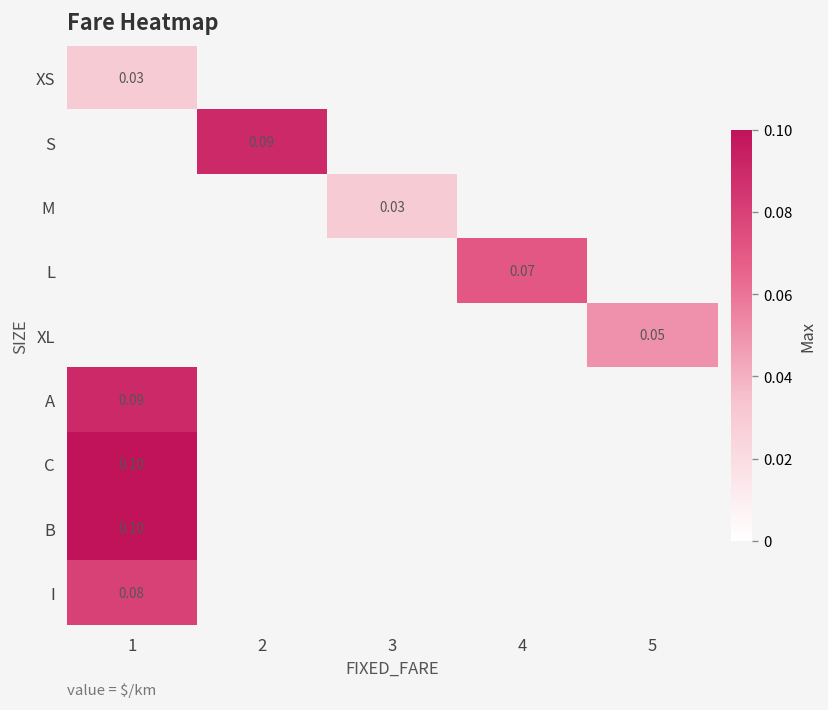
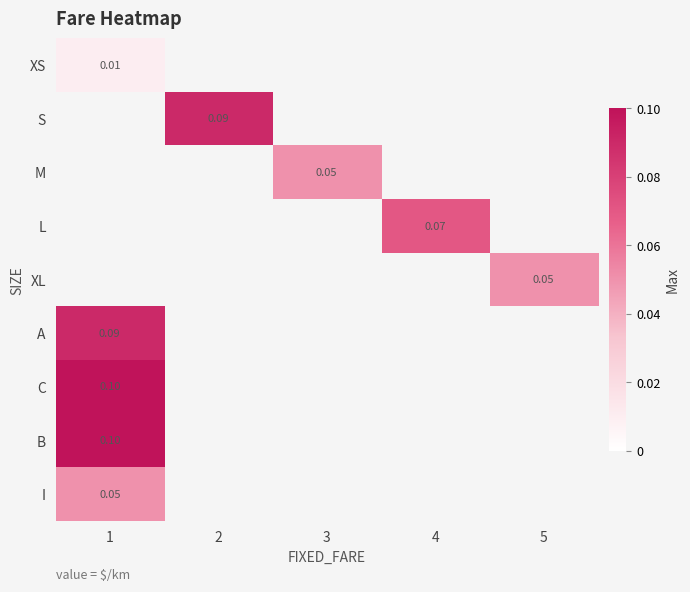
XS, 1: 0.03 -> 0.01
M, 3: 0.03 -> 0.05
I, 1: 0.08 -> 0.05
